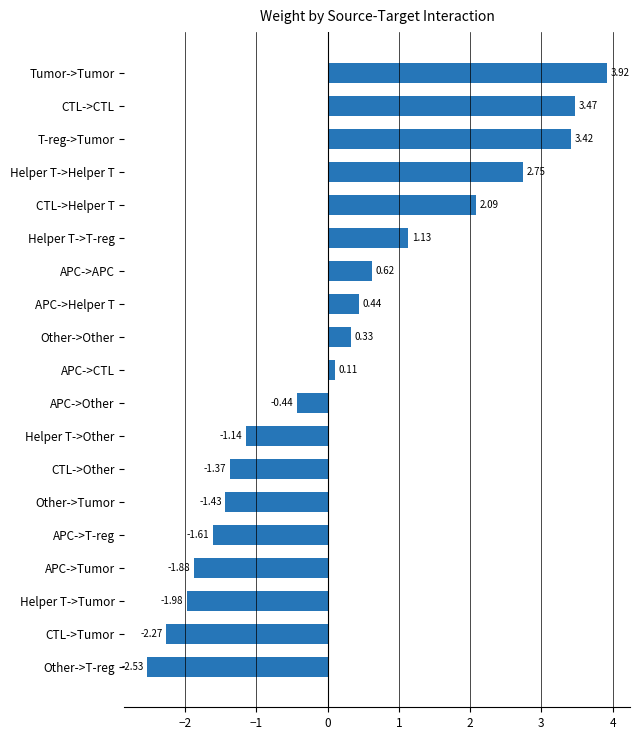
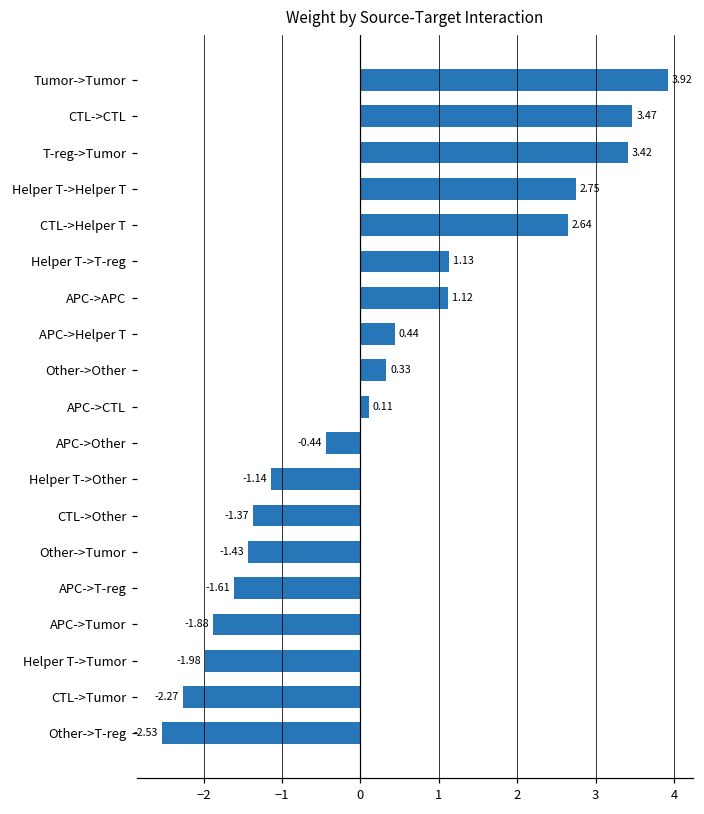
CTL->Helper T: 2.09 -> 2.64
APC->APC: 0.62 -> 1.12
